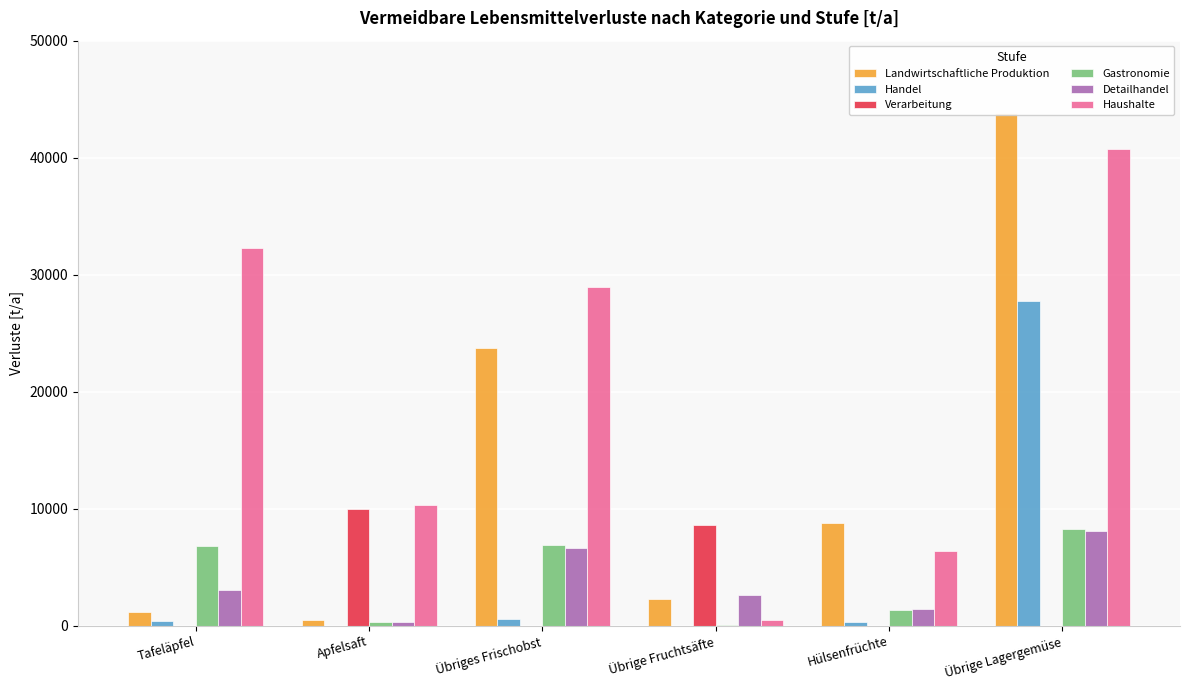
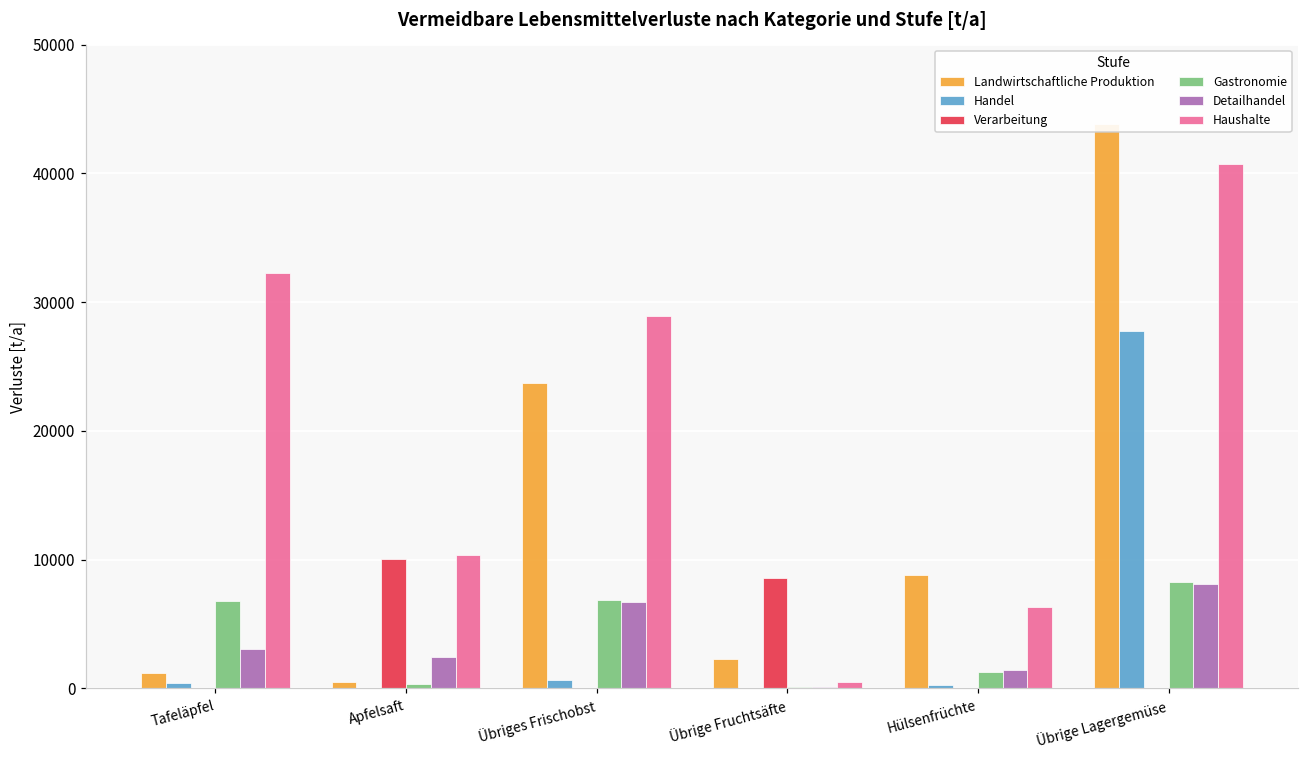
Detailhandel, Apfelsaft: 300 -> 2500
Detailhandel, Übrige Fruchtsäfte: 2600 -> 100
